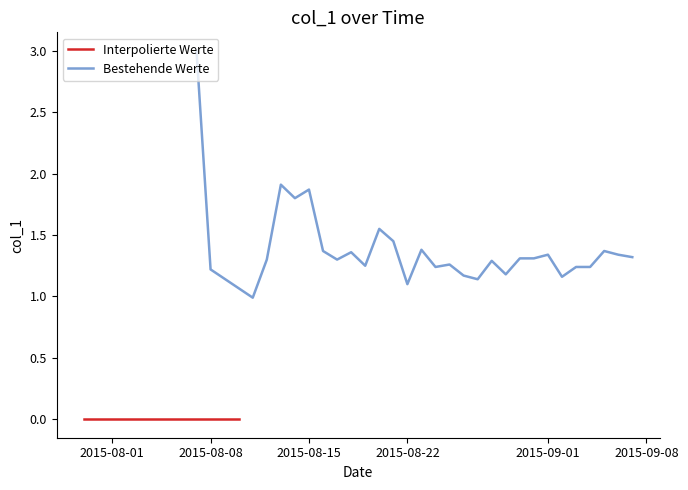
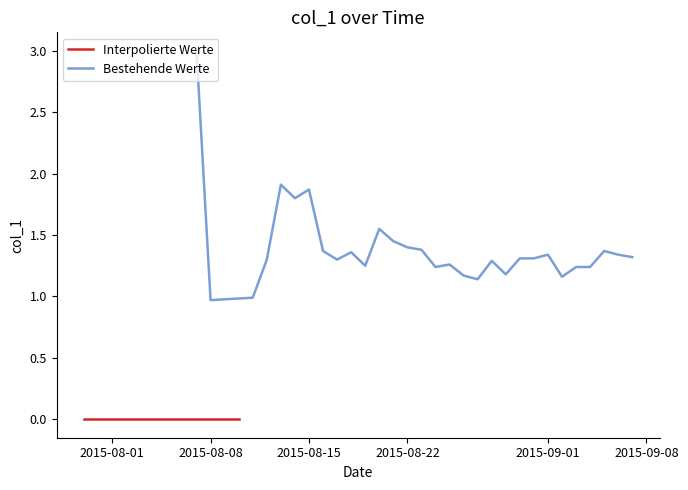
Bestehende Werte, 2015-08-08: 1.22 -> 0.97
Bestehende Werte, 2015-08-22: 1.1 -> 1.4
